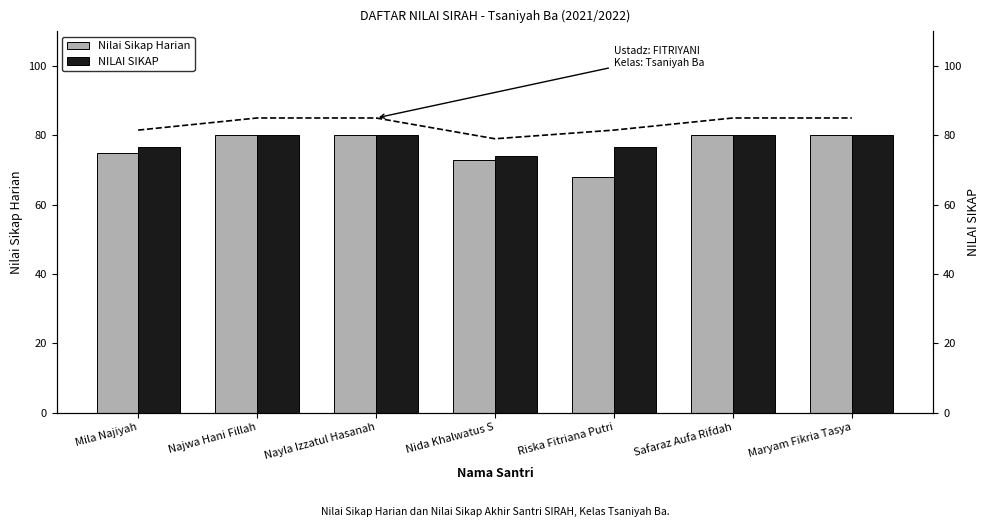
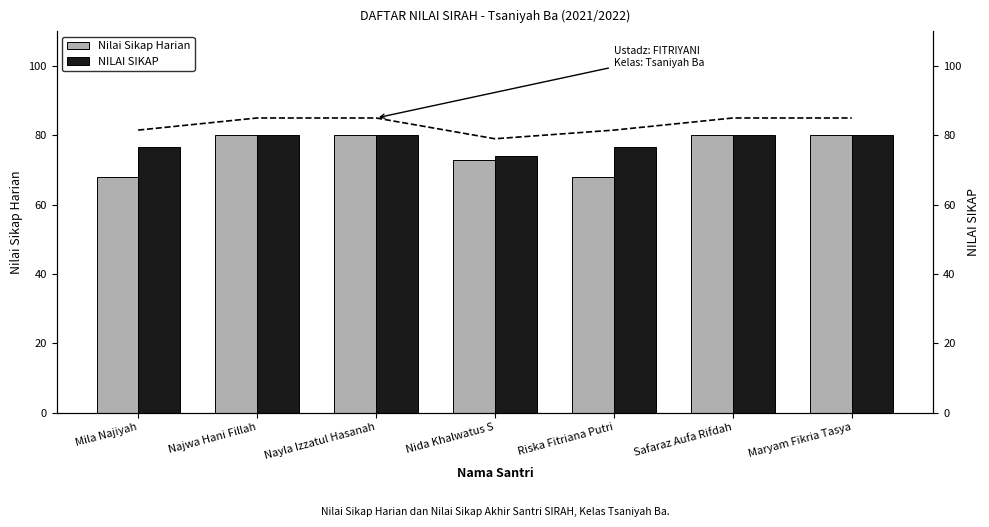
Nilai Sikap Harian, Mila Najiyah: 75 -> 68
